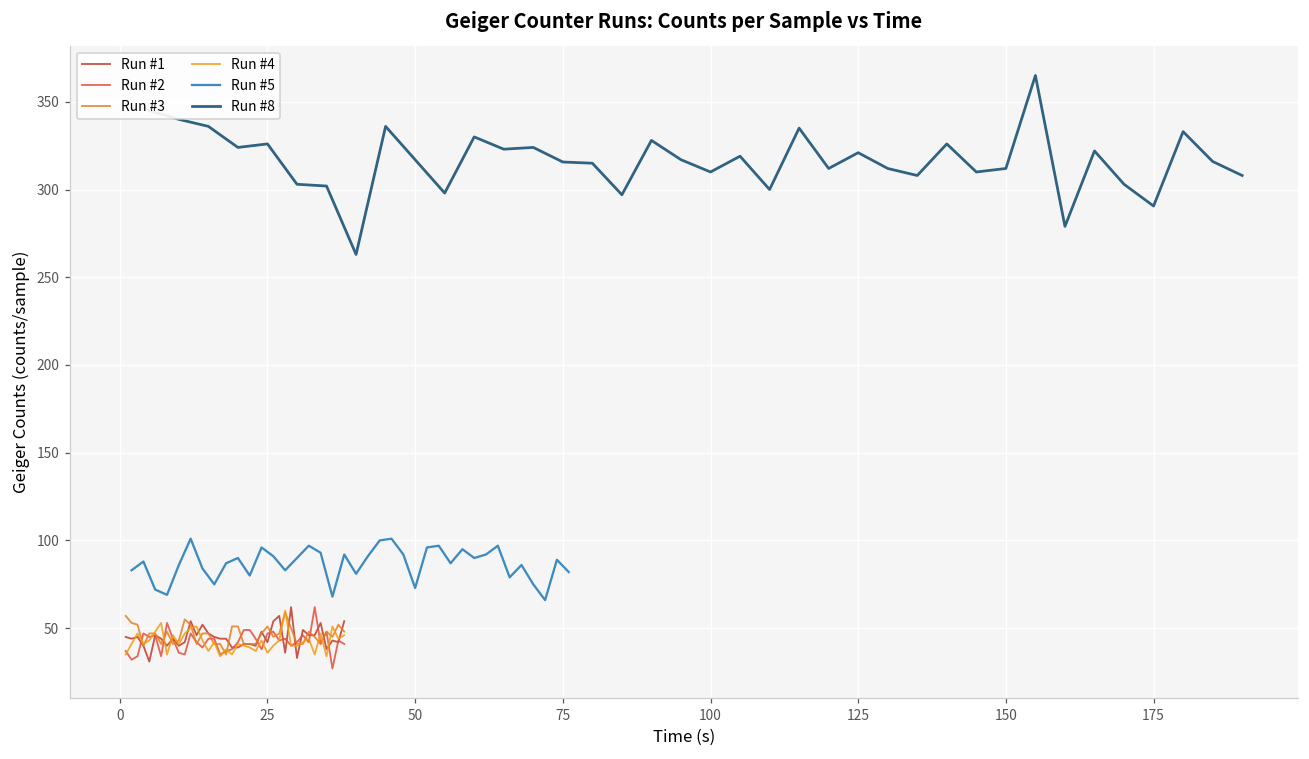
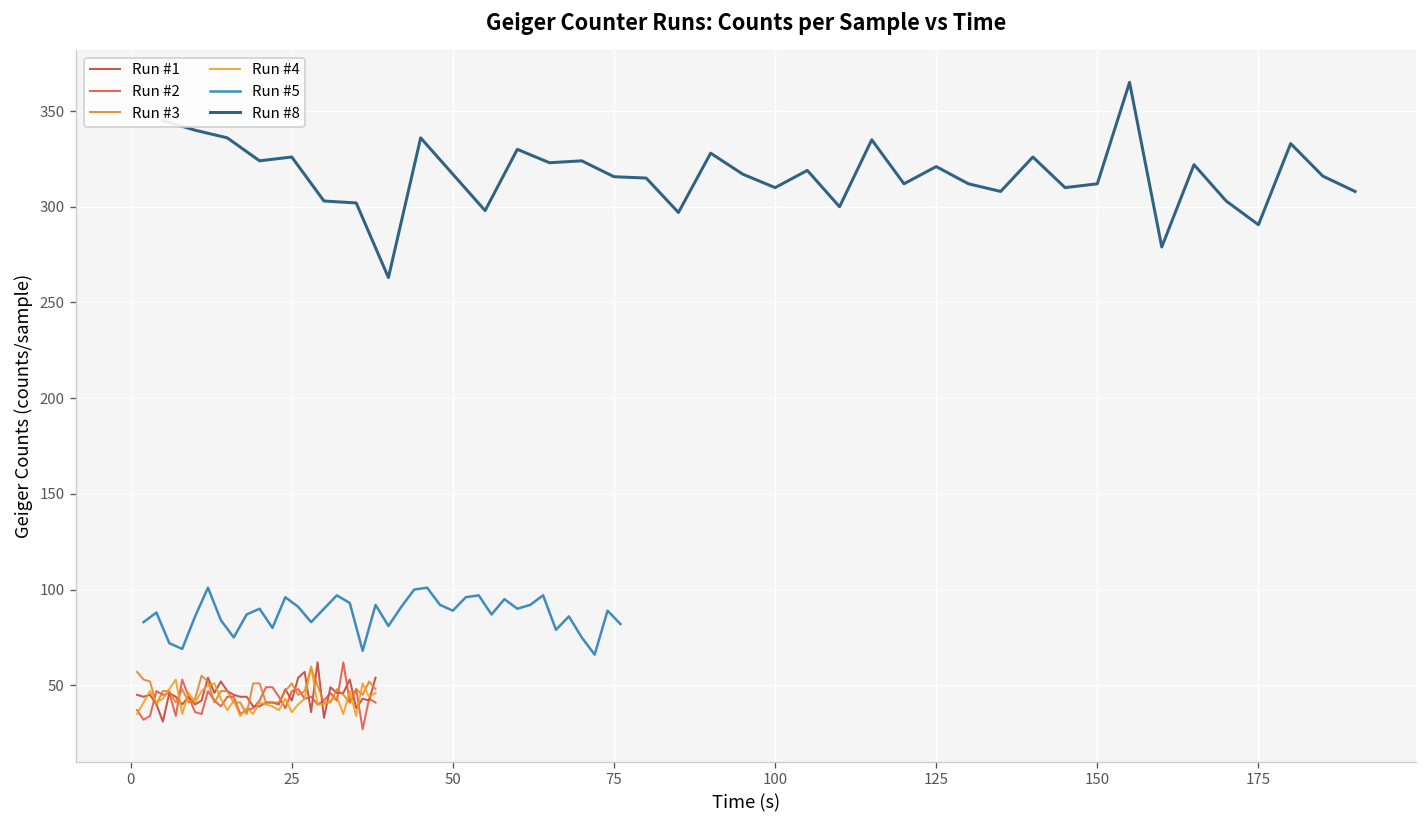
Run #5, 50: 73 -> 89
